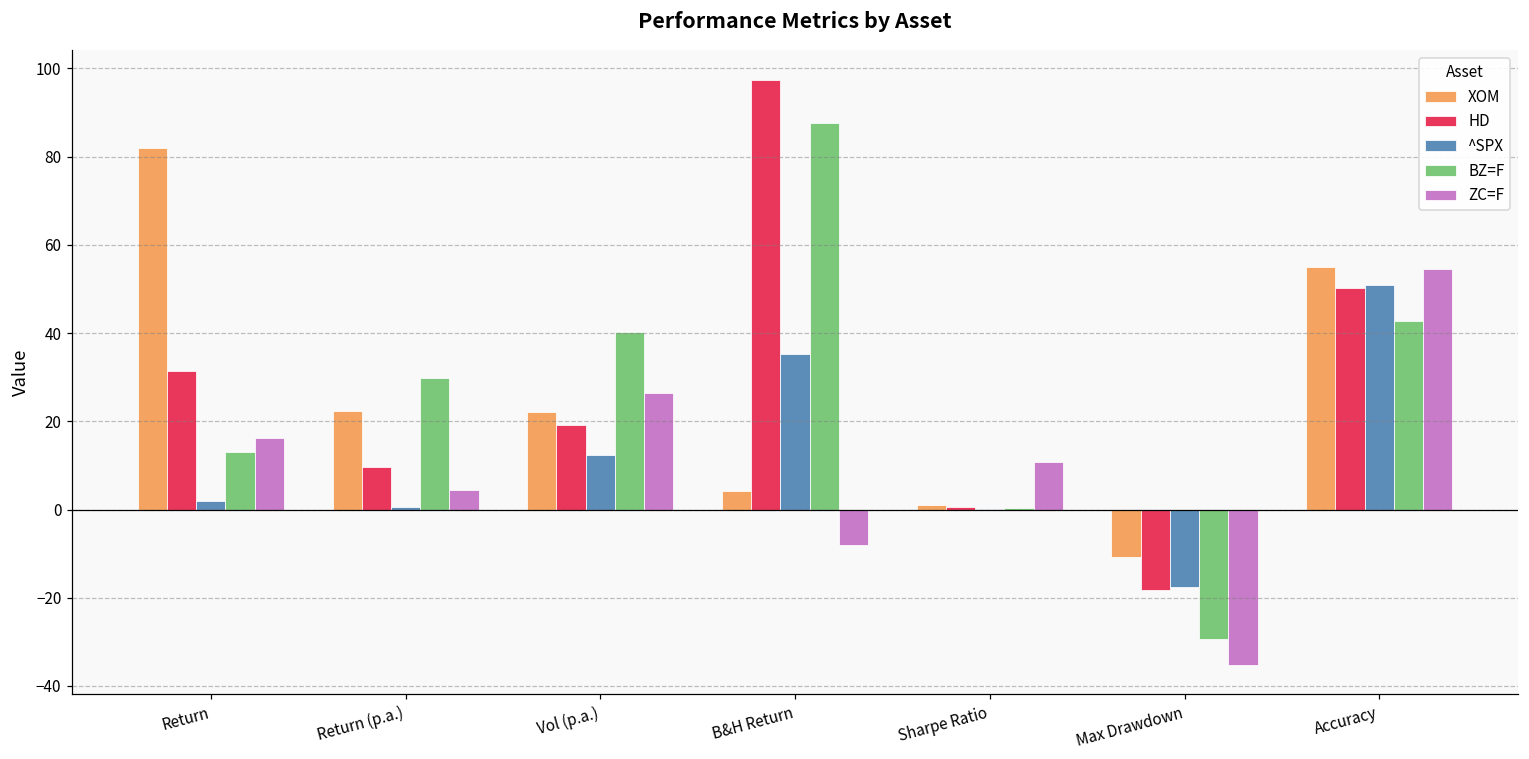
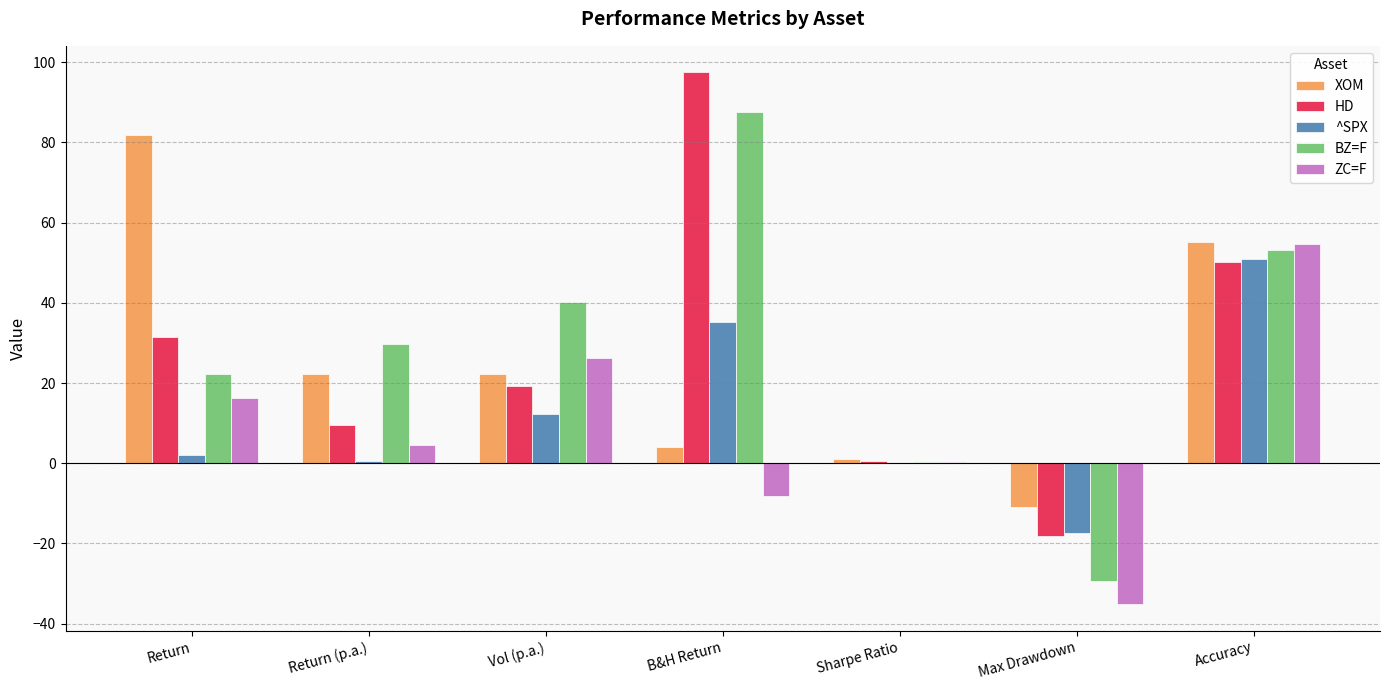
BZ=F, Return: 13 -> 22
ZC=F, Sharpe Ratio: 11 -> 0
BZ=F, Accuracy: 43 -> 53
